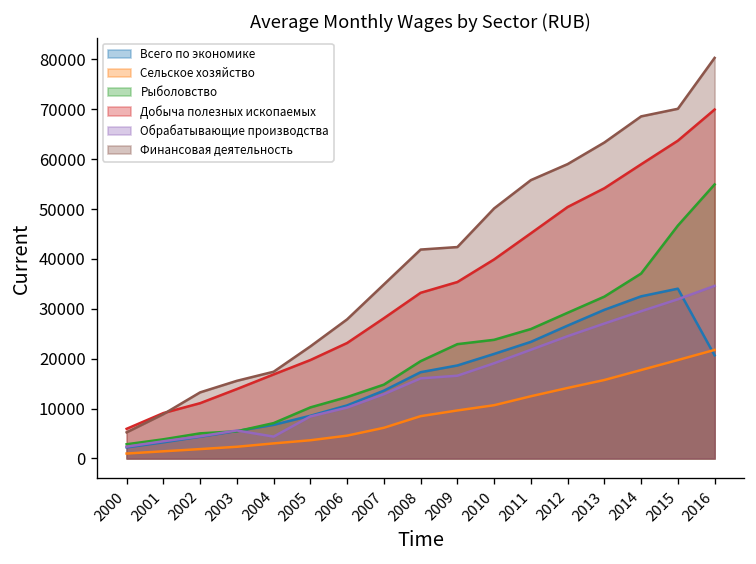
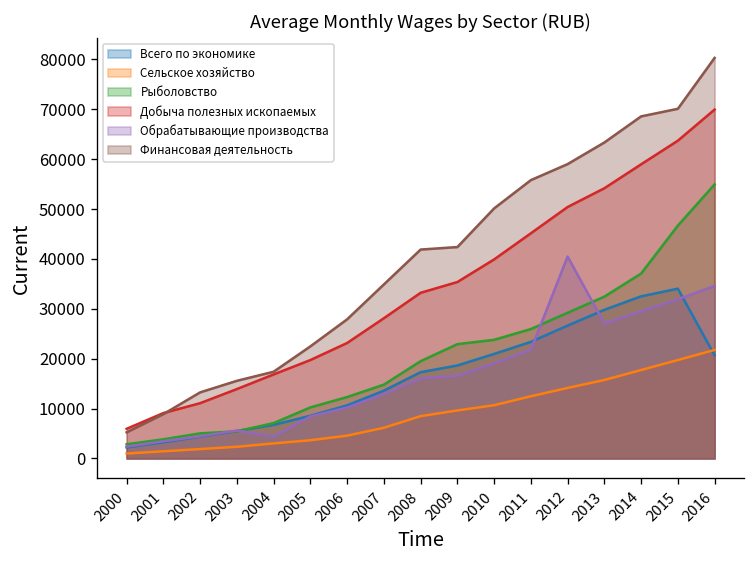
Обрабатывающие производства, 2012: 25000 -> 40000
